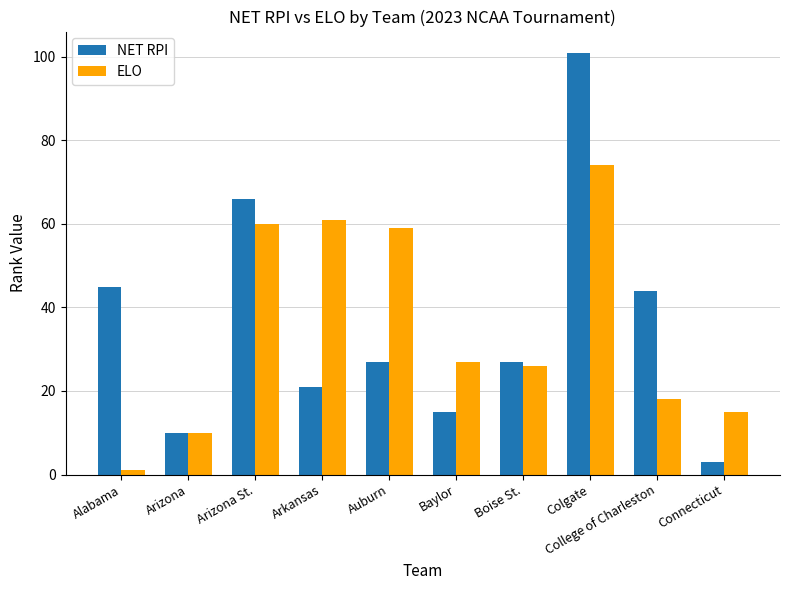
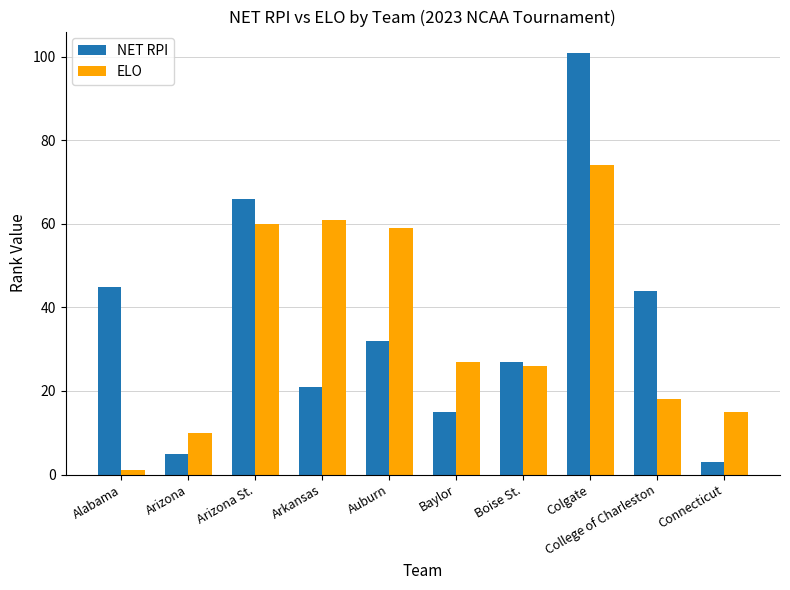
NET RPI, Arizona: 10 -> 5
NET RPI, Auburn: 27 -> 32
